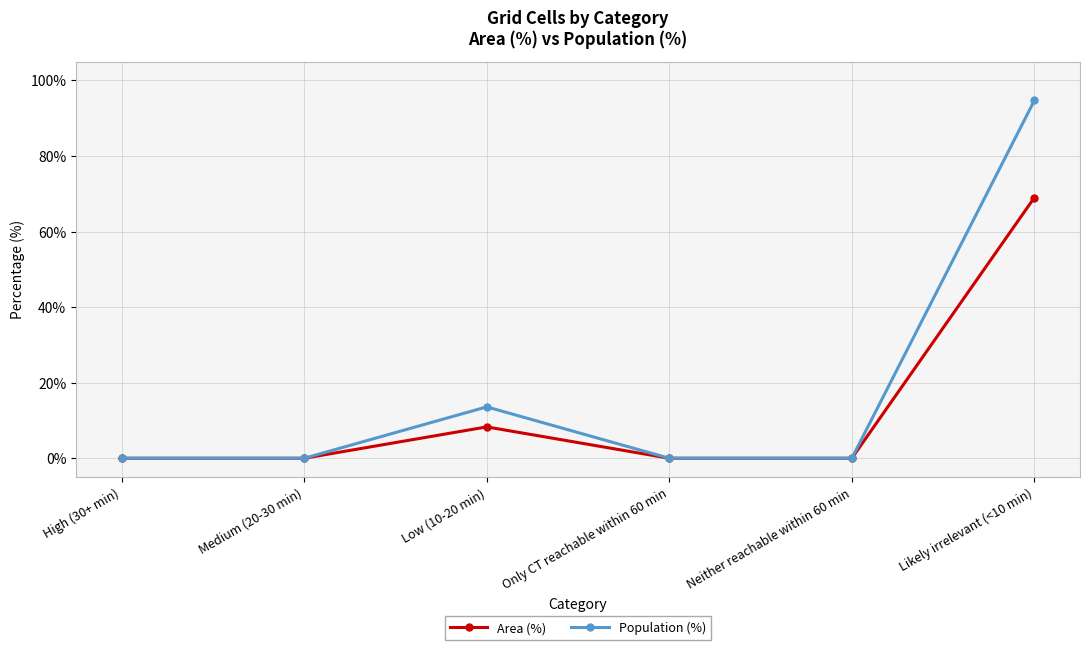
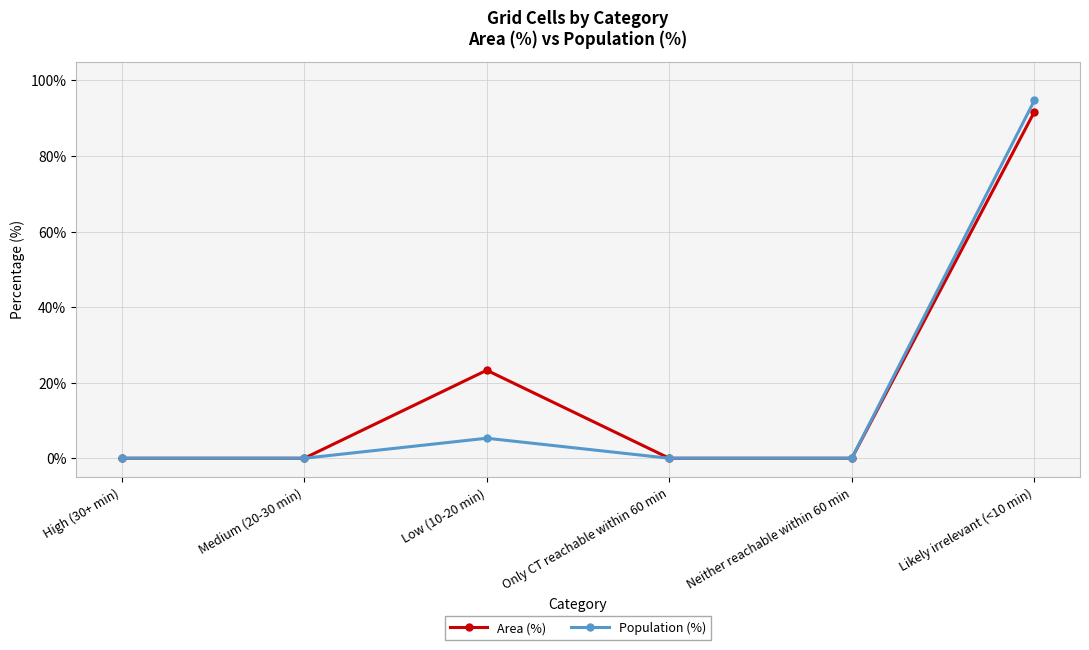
Area (%), Low (10-20 min): 8% -> 23%
Population (%), Low (10-20 min): 14% -> 5%
Area (%), Likely irrelevant (<10 min): 69% -> 92%
